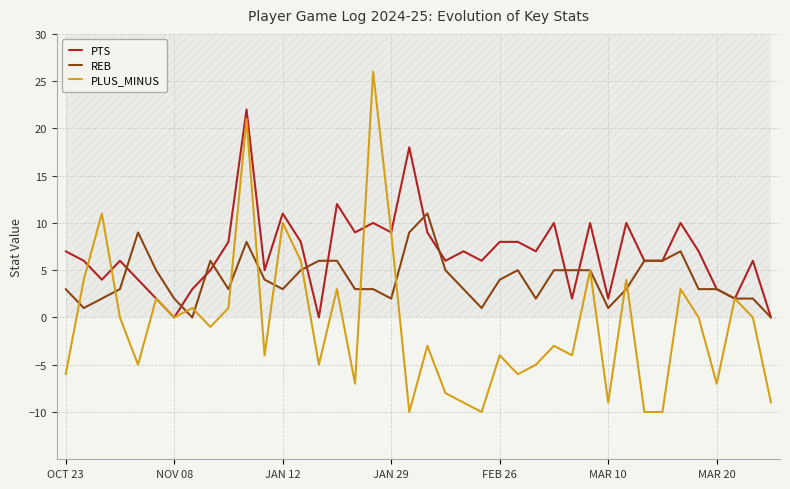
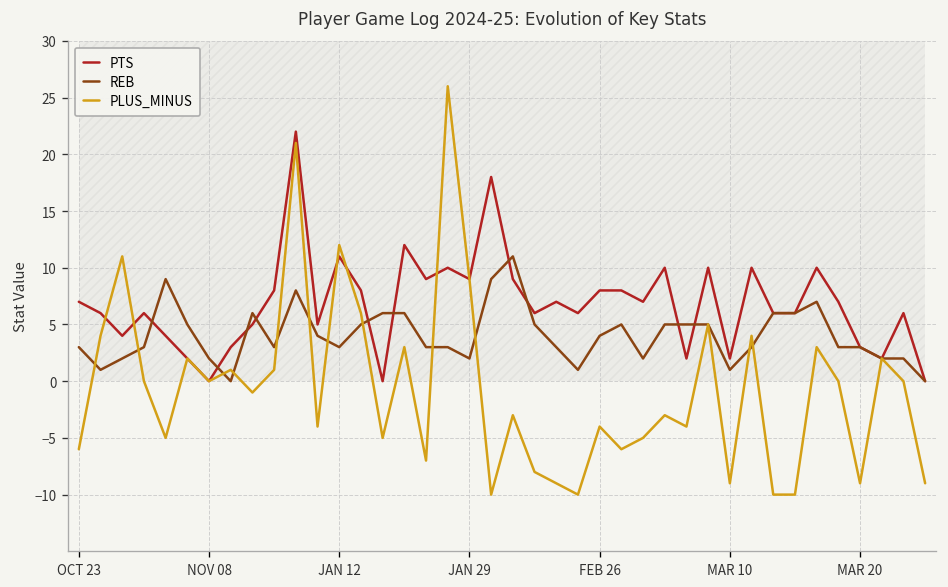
PLUS_MINUS, JAN 12: 10 -> 12
PLUS_MINUS, MAR 20: -7 -> -9
